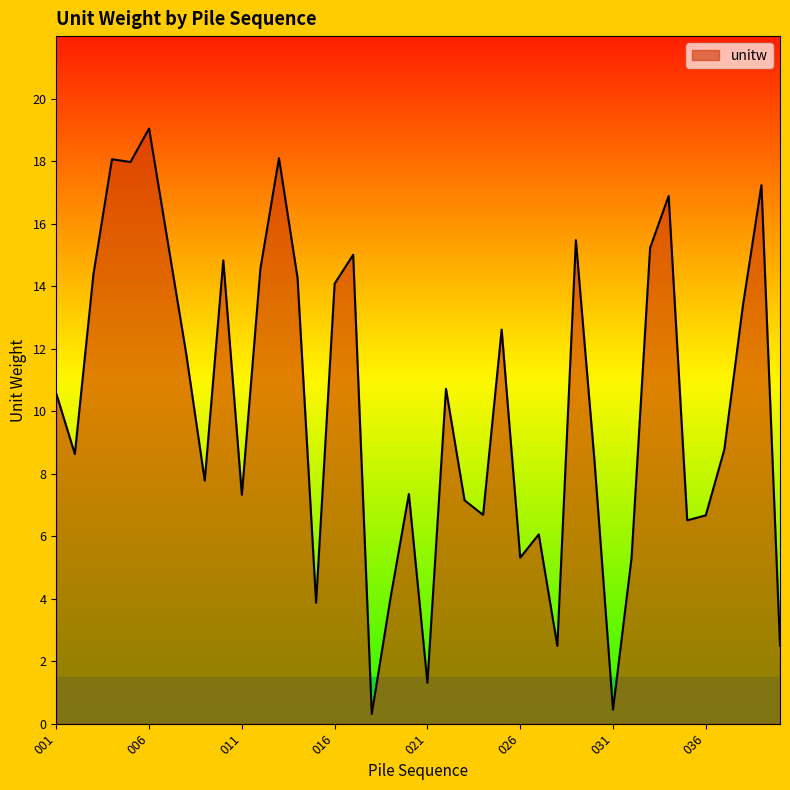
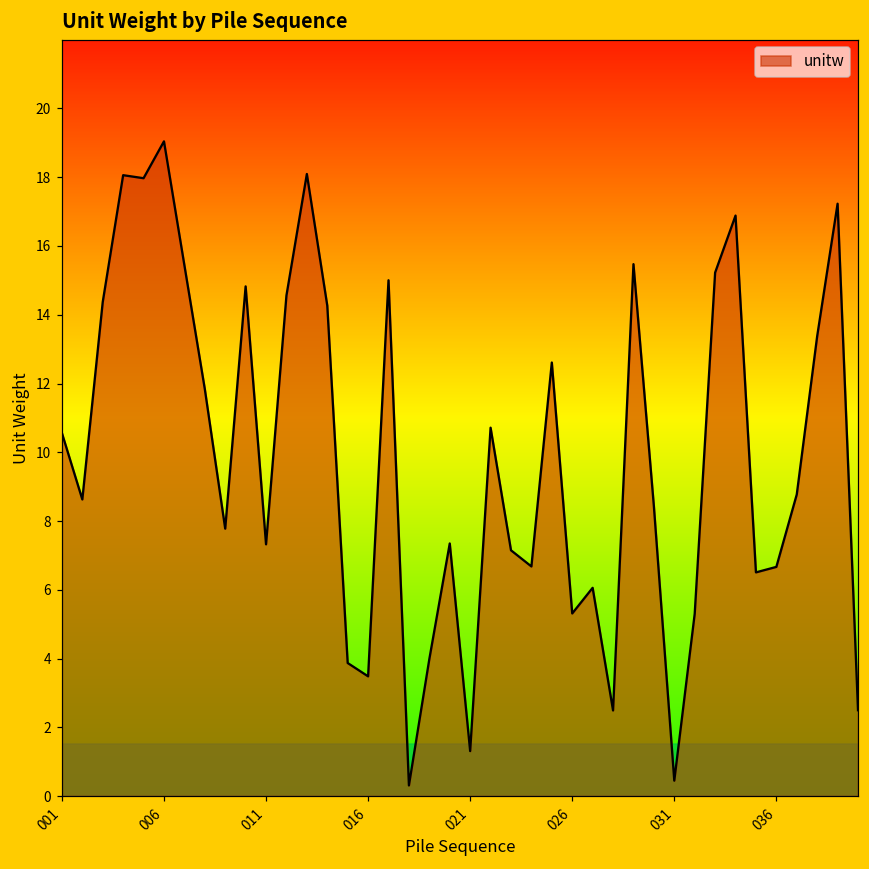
016: 14.1 -> 3.5
